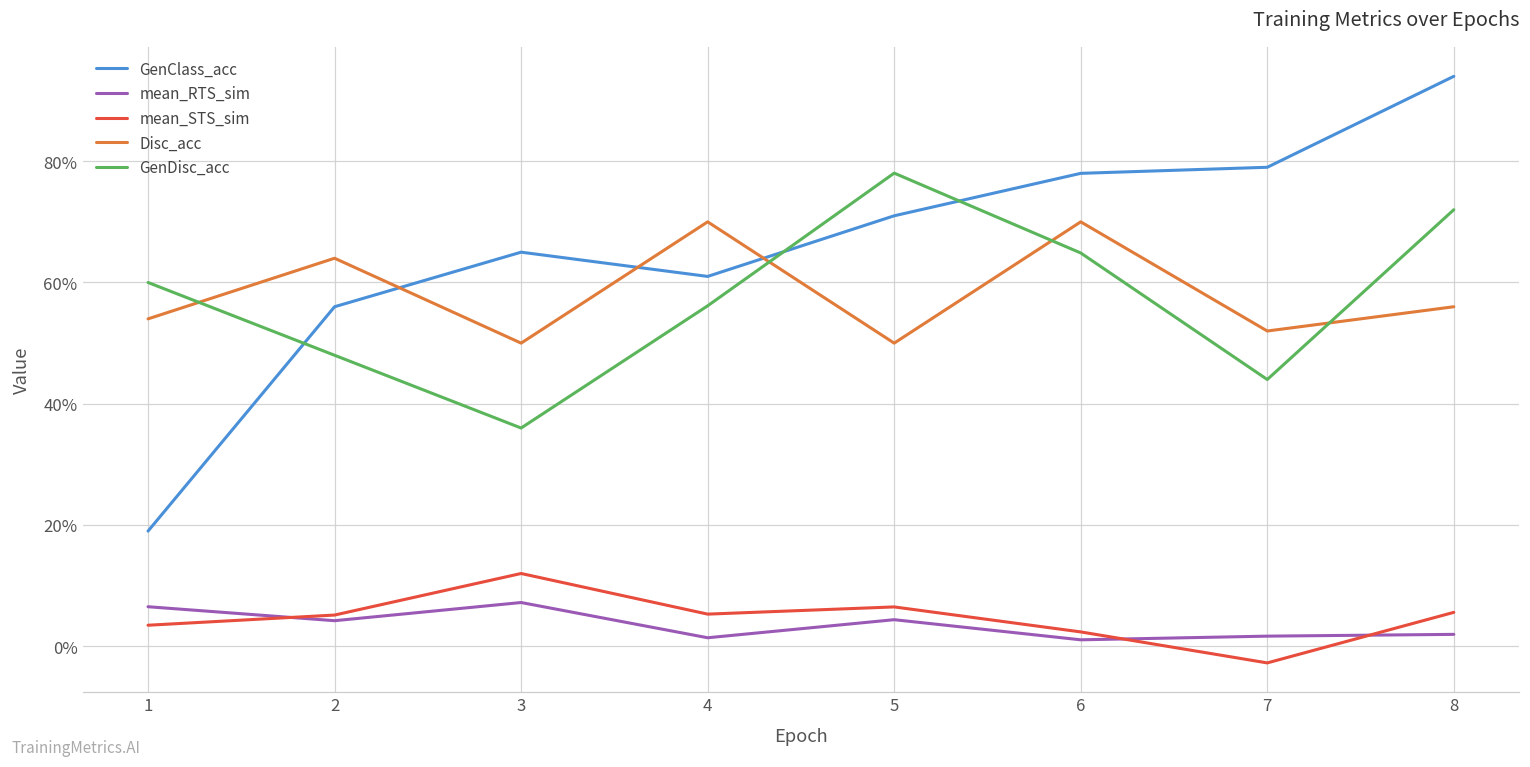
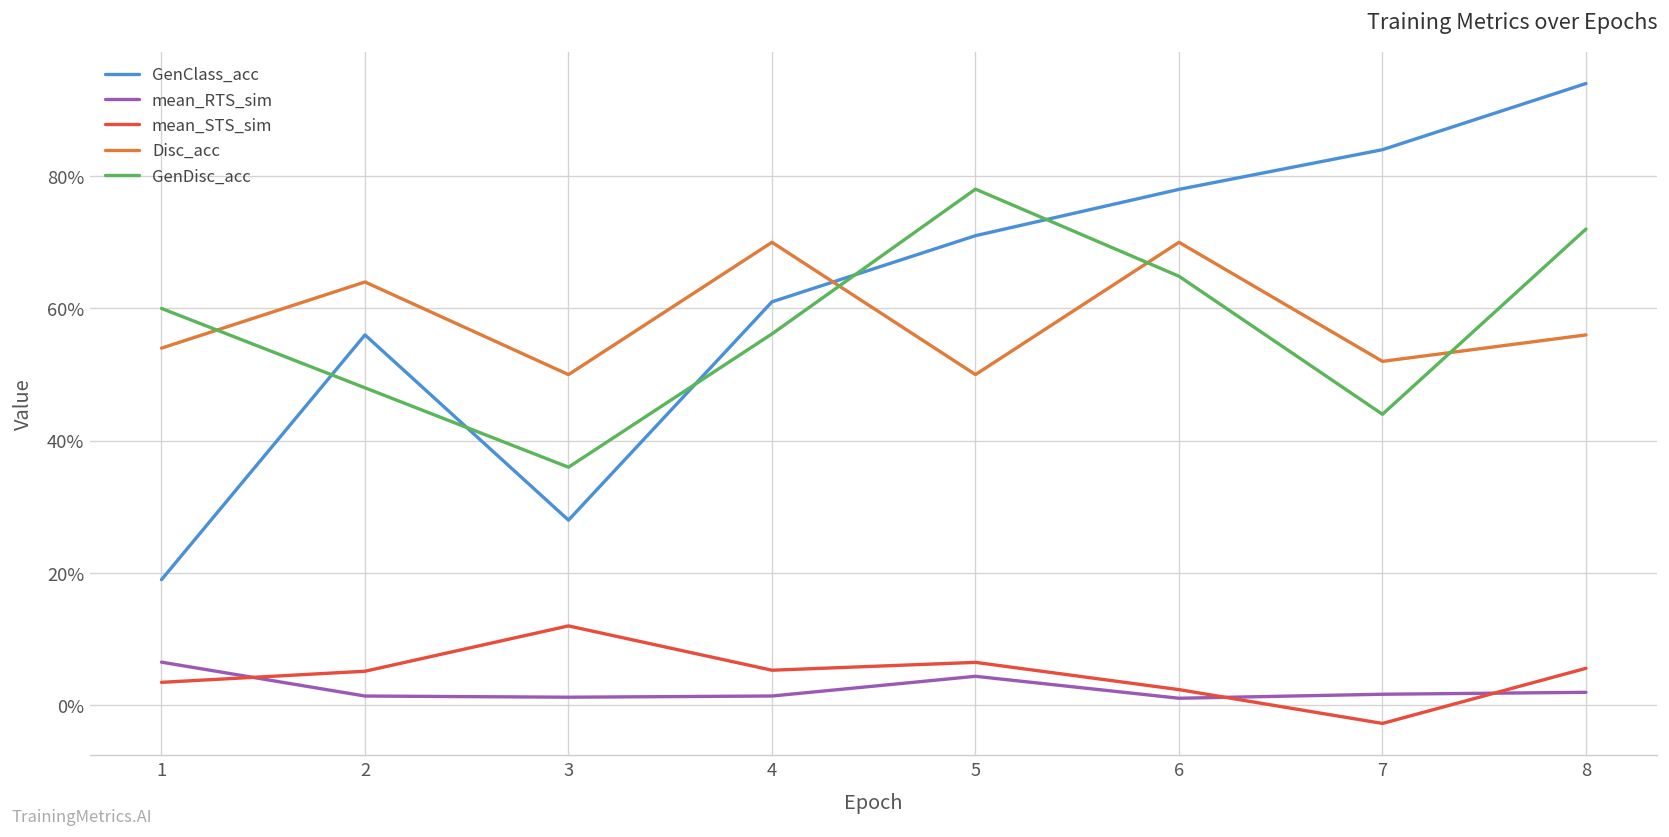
mean_RTS_sim, 2: 4% -> 1%
GenClass_acc, 3: 65% -> 28%
mean_RTS_sim, 3: 7% -> 1%
GenClass_acc, 7: 79% -> 84%
